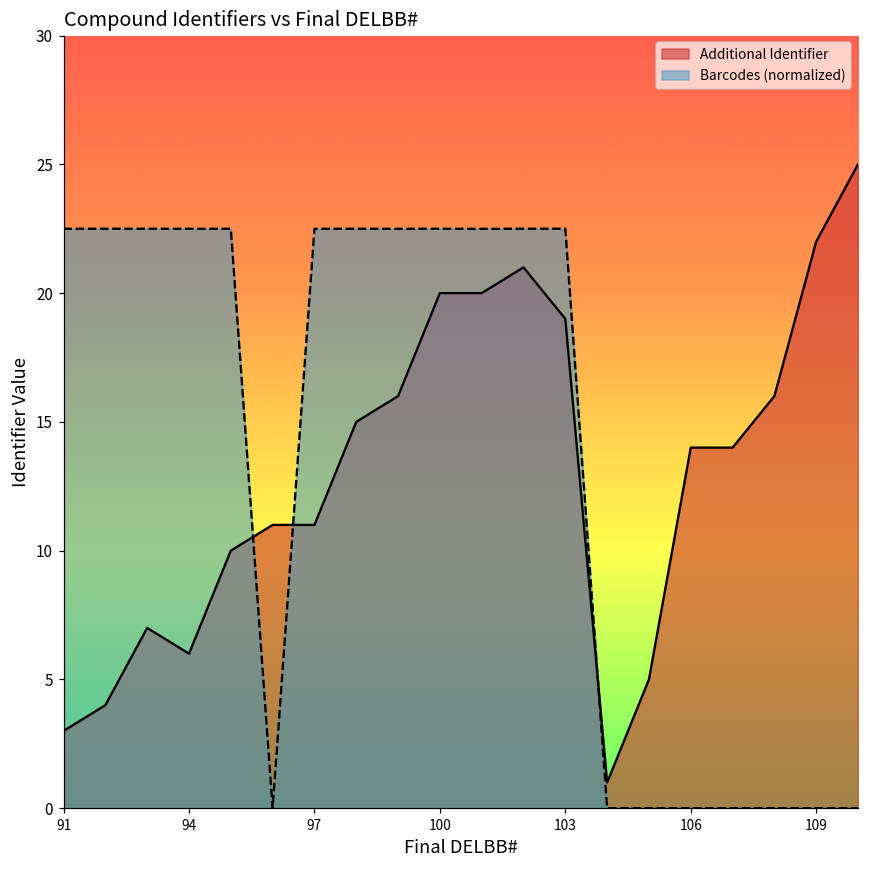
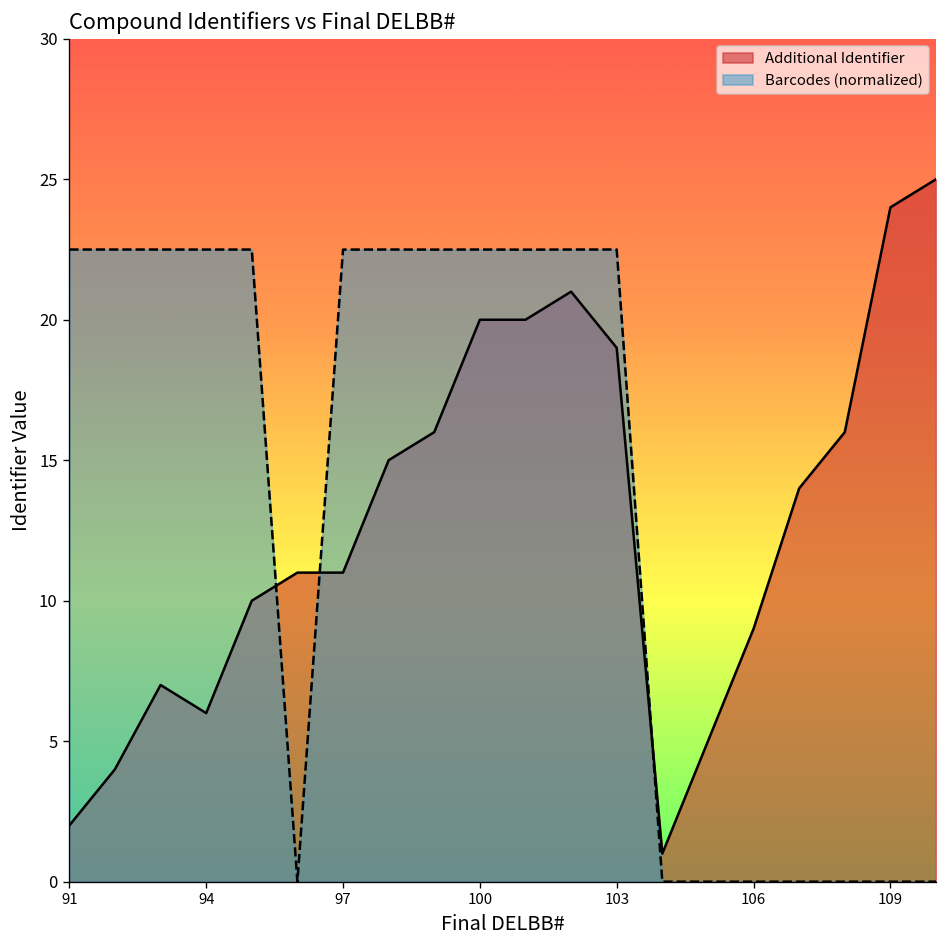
Additional Identifier, 91: 3 -> 2
Additional Identifier, 106: 14 -> 9
Additional Identifier, 109: 22 -> 24
